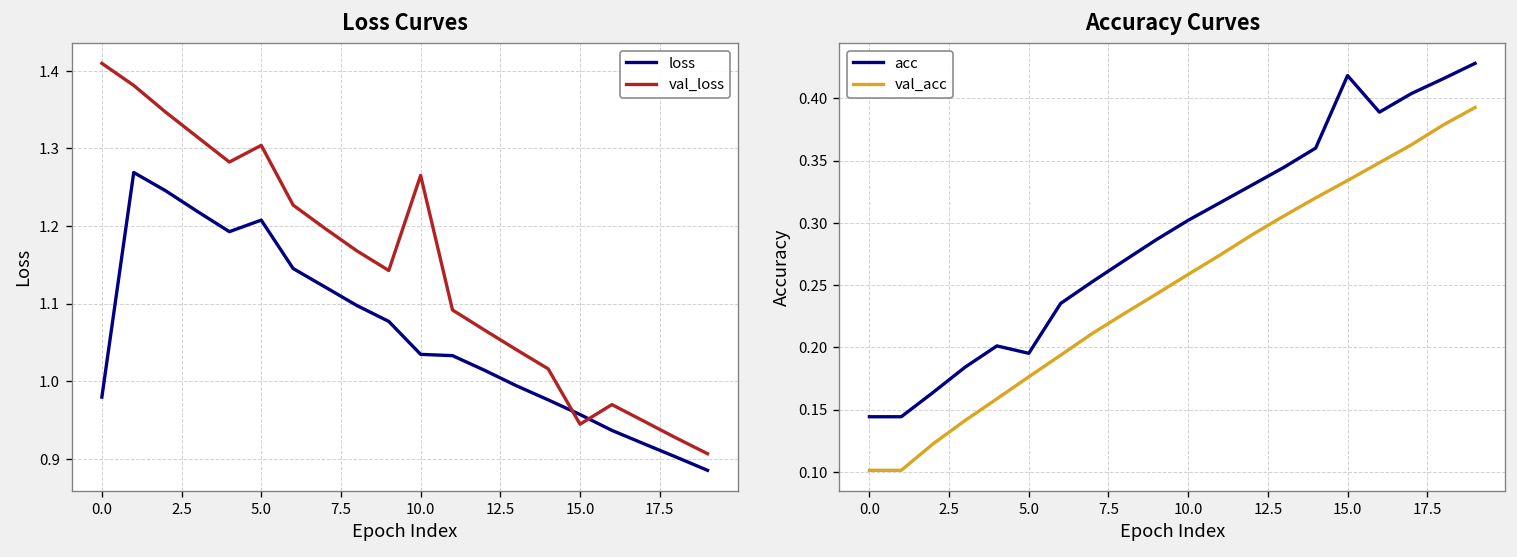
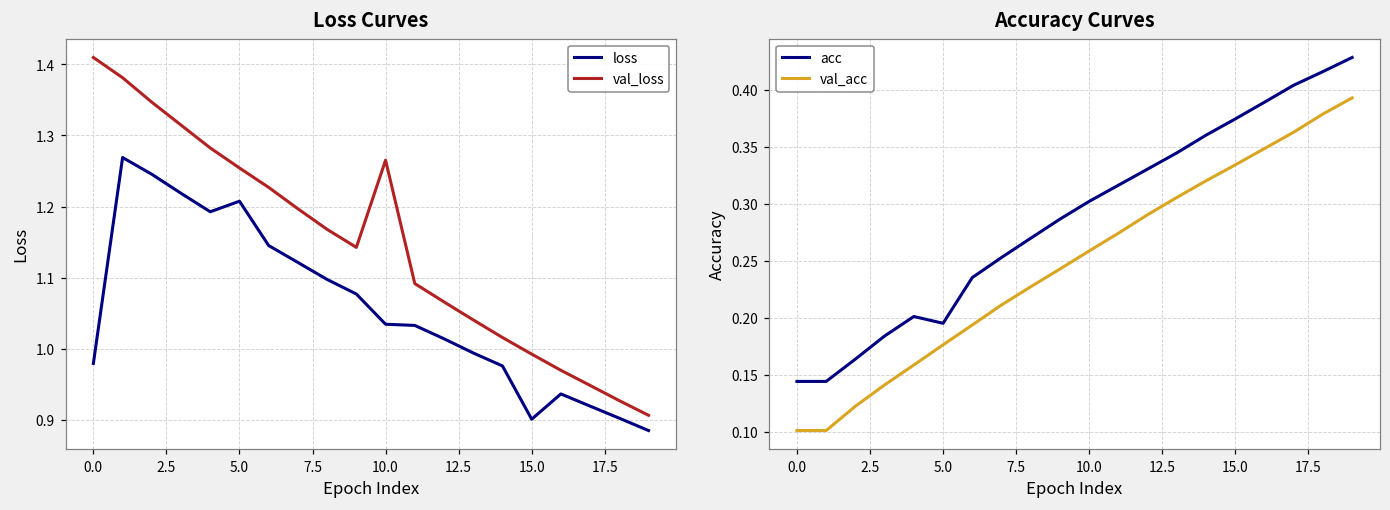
Loss Curves, val_loss, 5.0: 1.30 -> 1.25
Loss Curves, loss, 15.0: 0.96 -> 0.90
Loss Curves, val_loss, 15.0: 0.94 -> 0.99
Accuracy Curves, acc, 15.0: 0.418 -> 0.374
